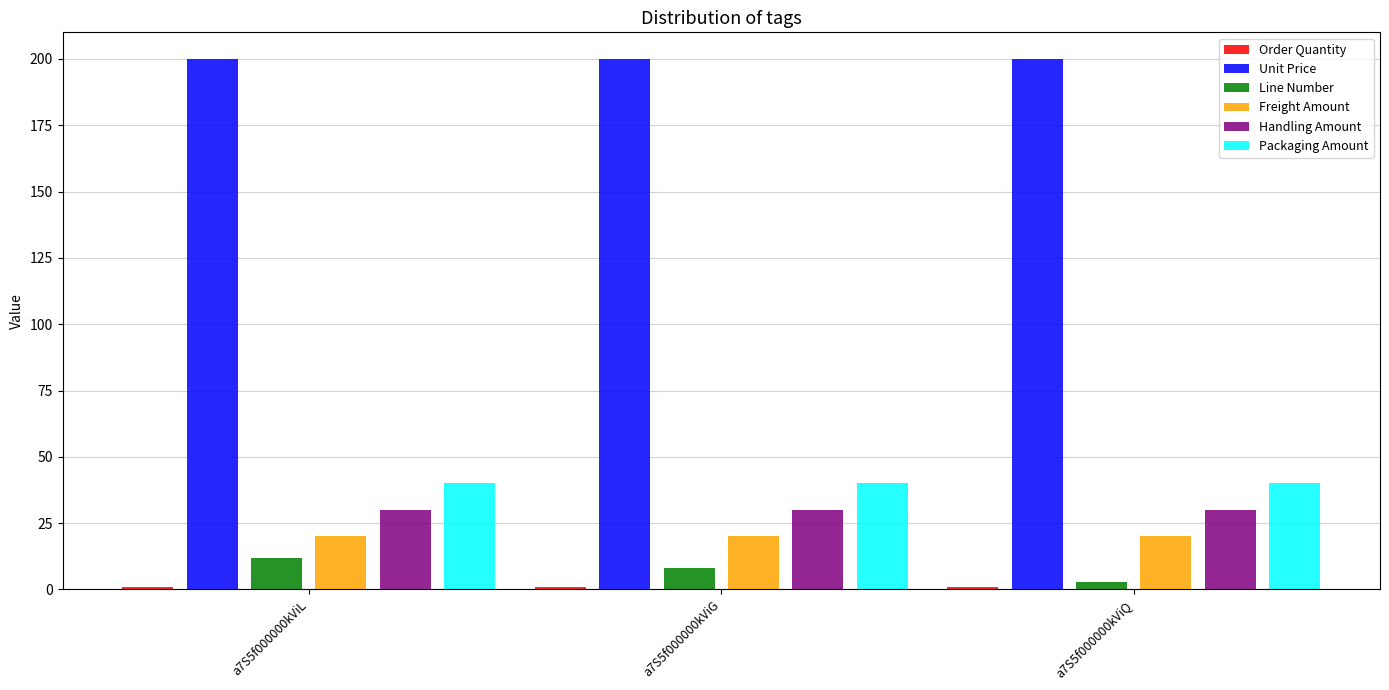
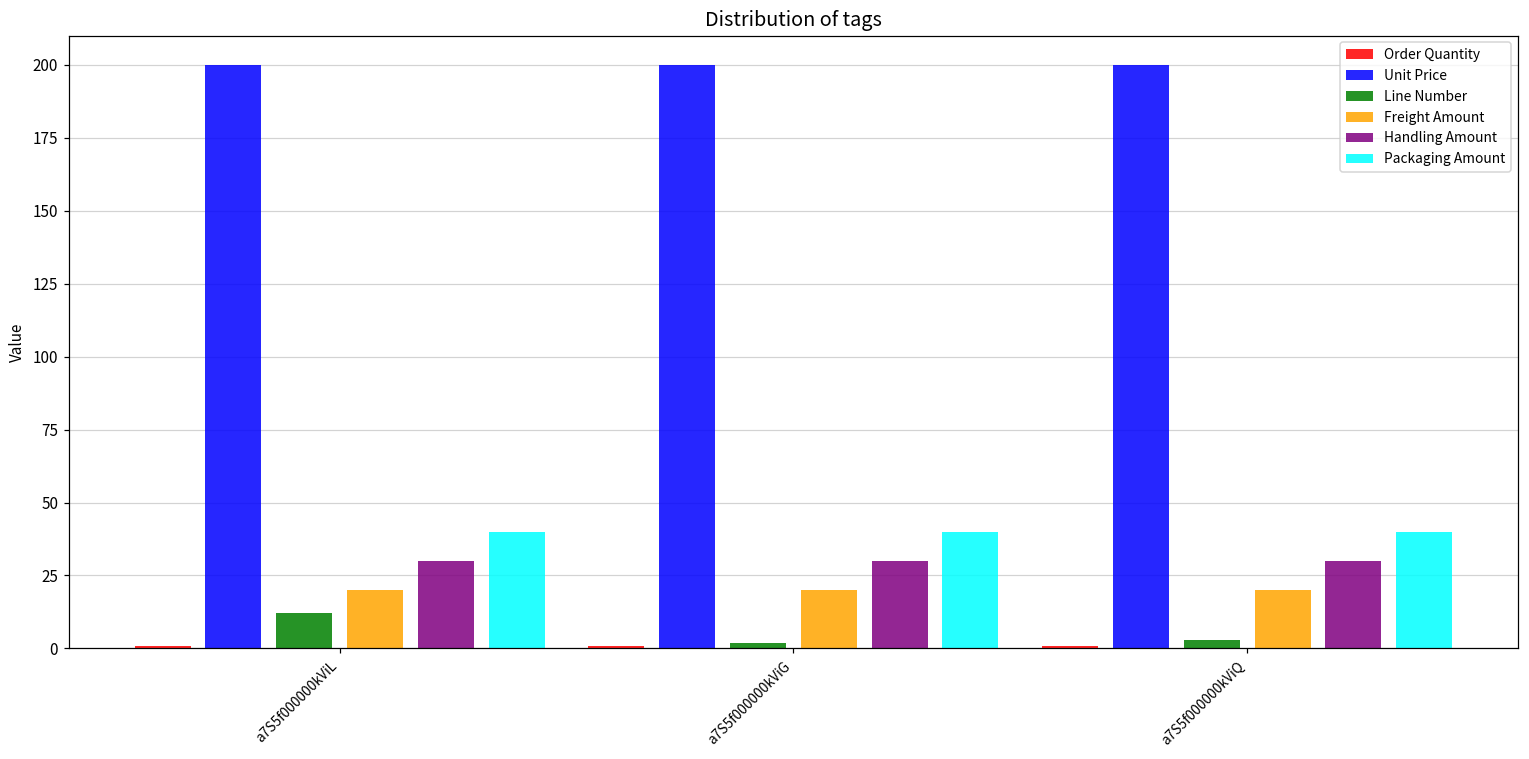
Line Number, a7S5f000000kViG: 8 -> 2
